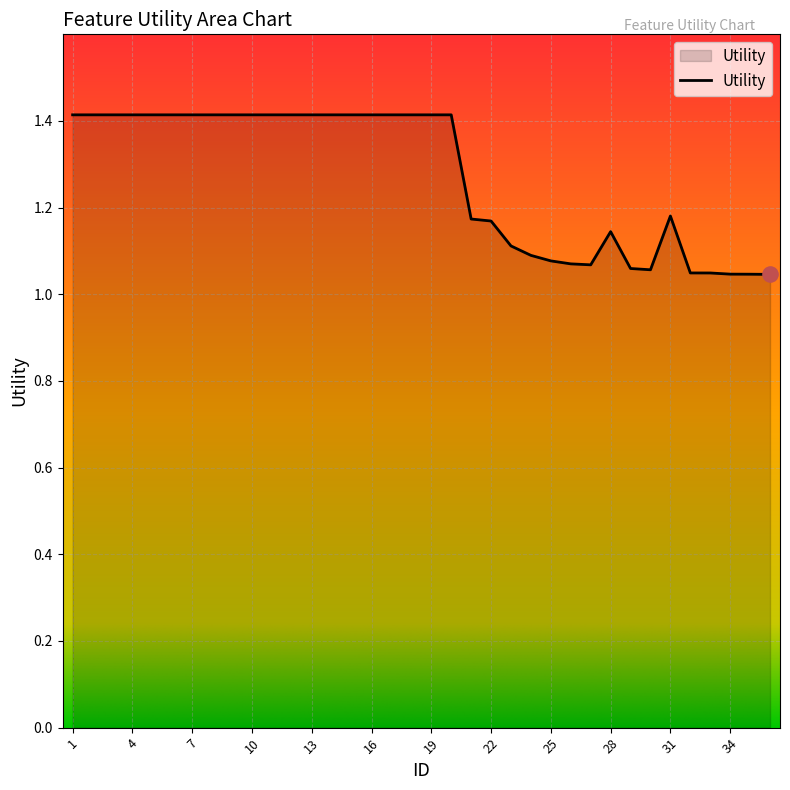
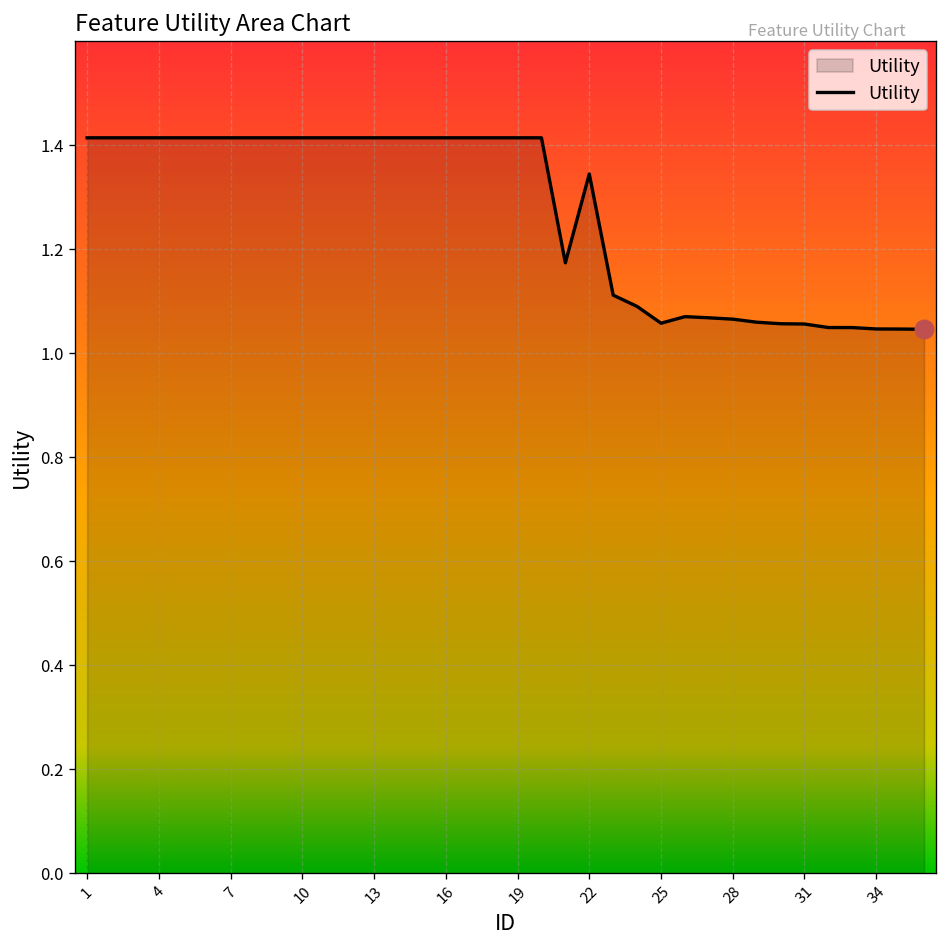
Utility, 22: 1.17 -> 1.34
Utility, 25: 1.08 -> 1.06
Utility, 28: 1.14 -> 1.07
Utility, 31: 1.18 -> 1.06
